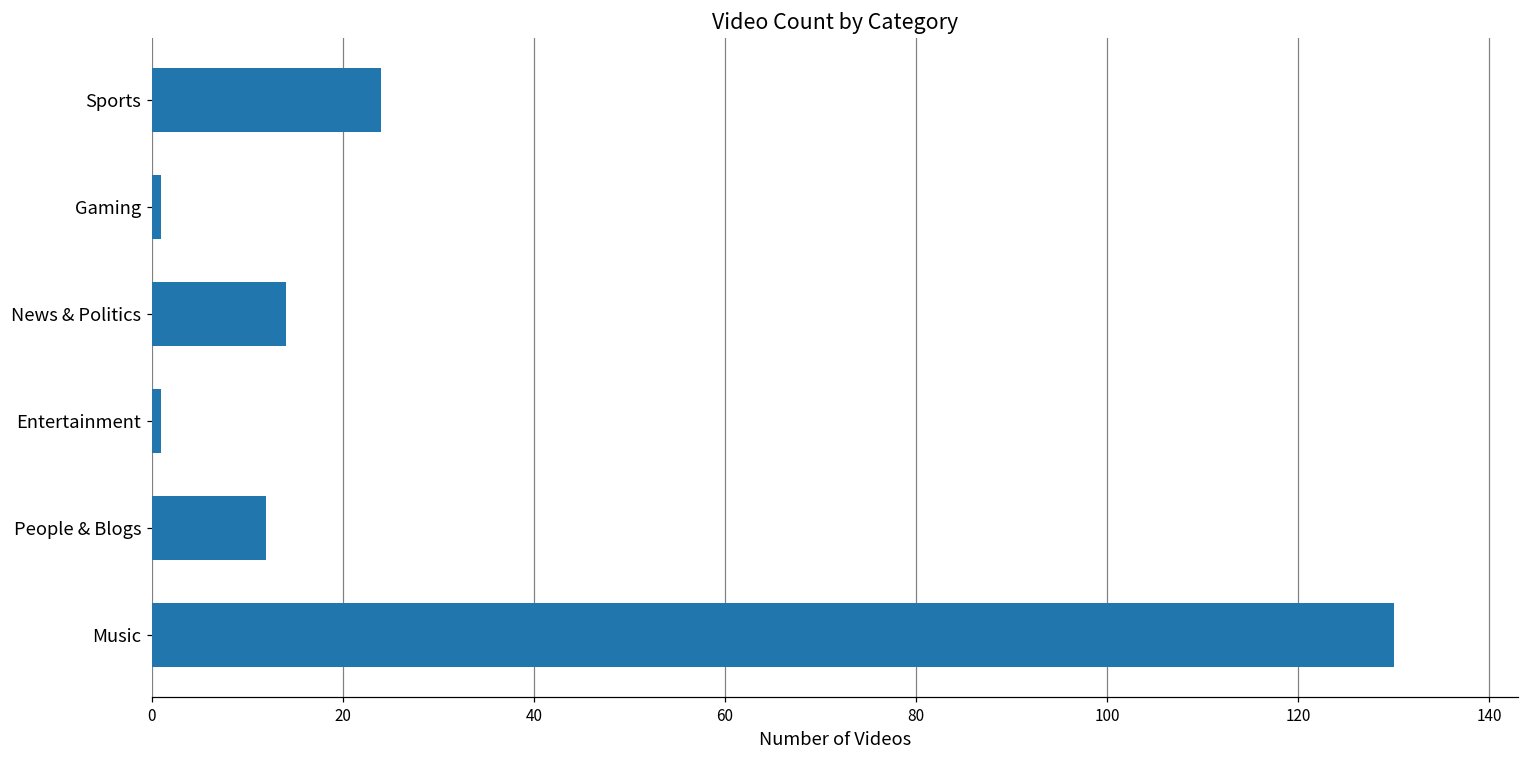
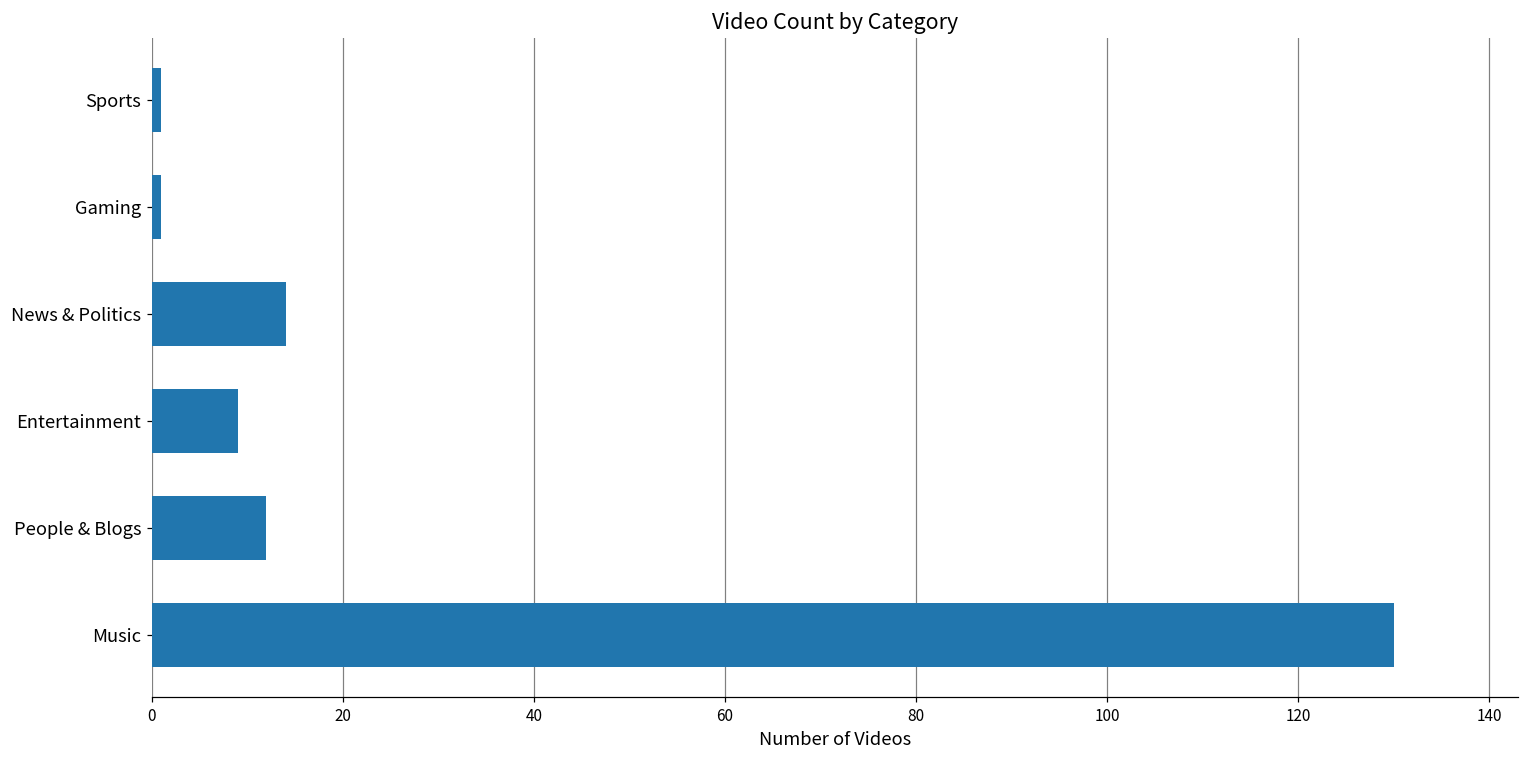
Sports: 24 -> 1
Entertainment: 1 -> 9
